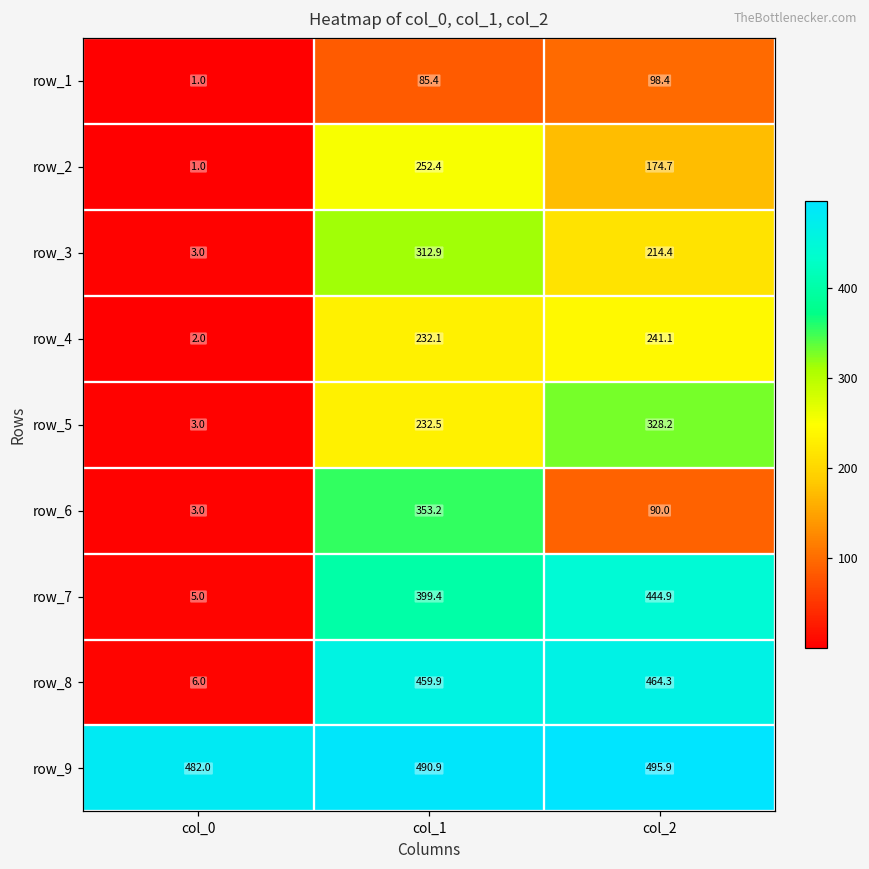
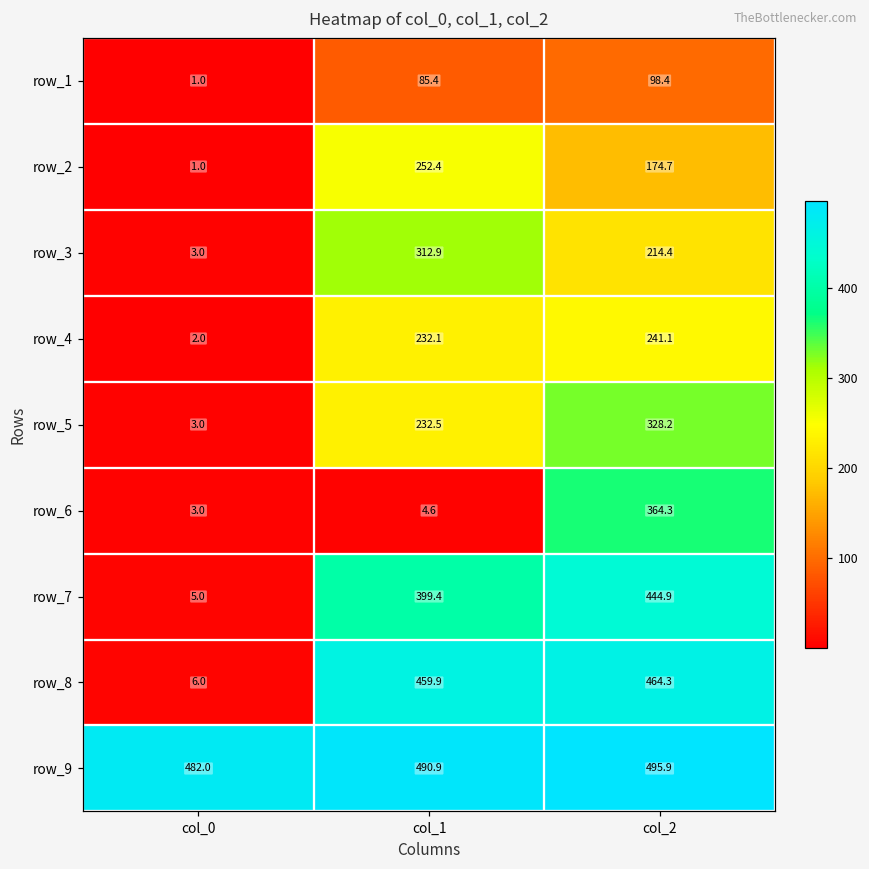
row_6, col_1: 353.2 -> 4.6
row_6, col_2: 90.0 -> 364.3
